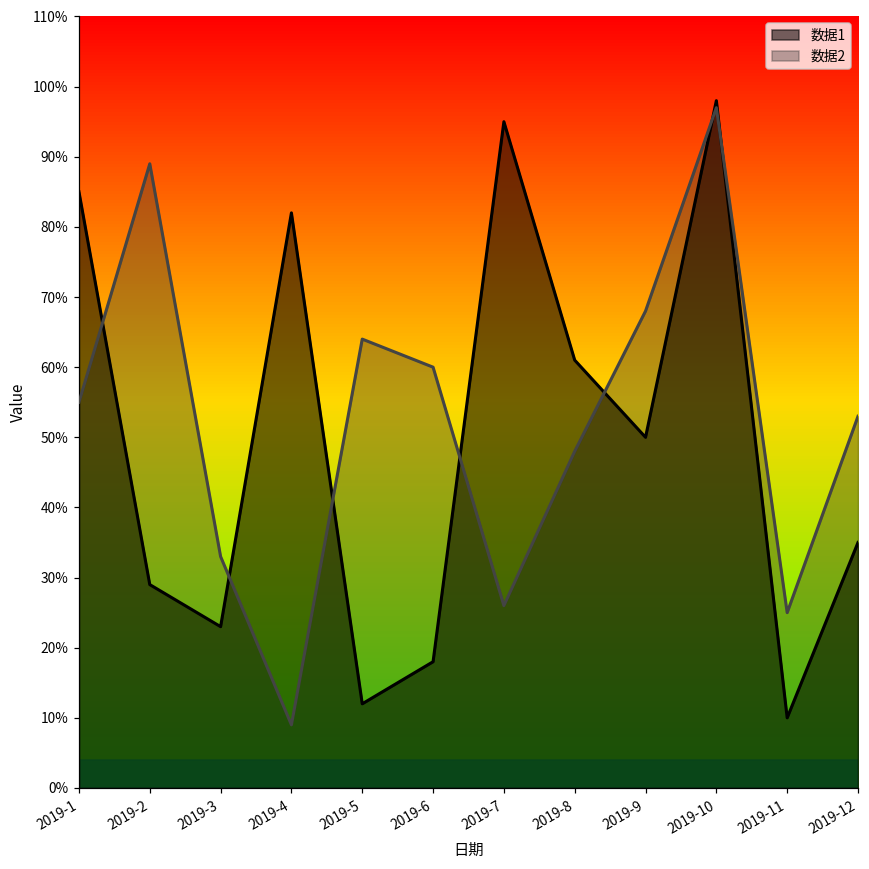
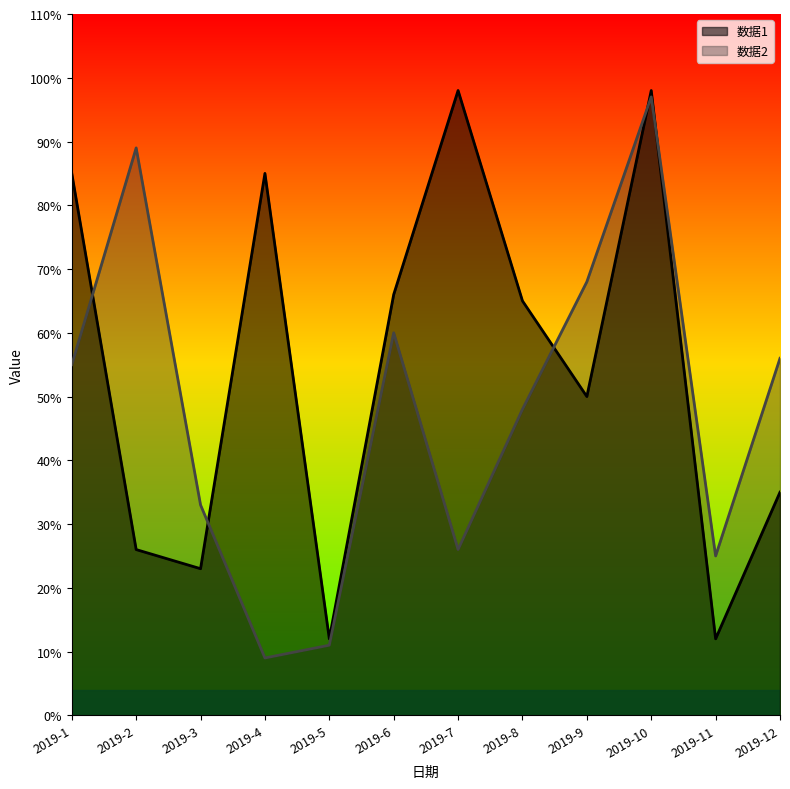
数据1, 2019-2: 29% -> 26%
数据1, 2019-4: 82% -> 85%
数据2, 2019-5: 64% -> 11%
数据1, 2019-6: 18% -> 66%
数据1, 2019-7: 95% -> 98%
数据1, 2019-8: 61% -> 65%
数据1, 2019-11: 10% -> 12%
数据2, 2019-12: 53% -> 56%
